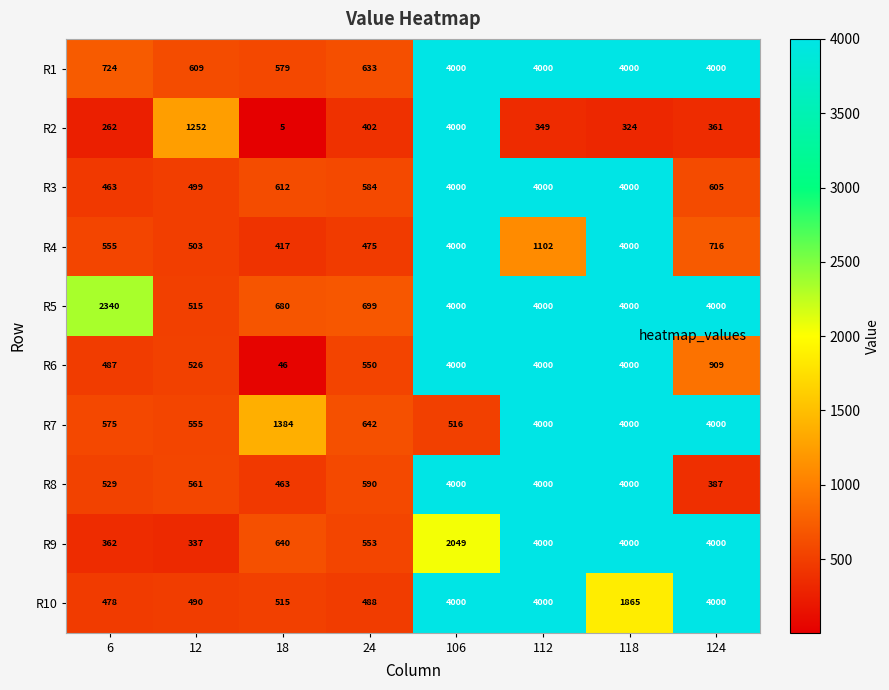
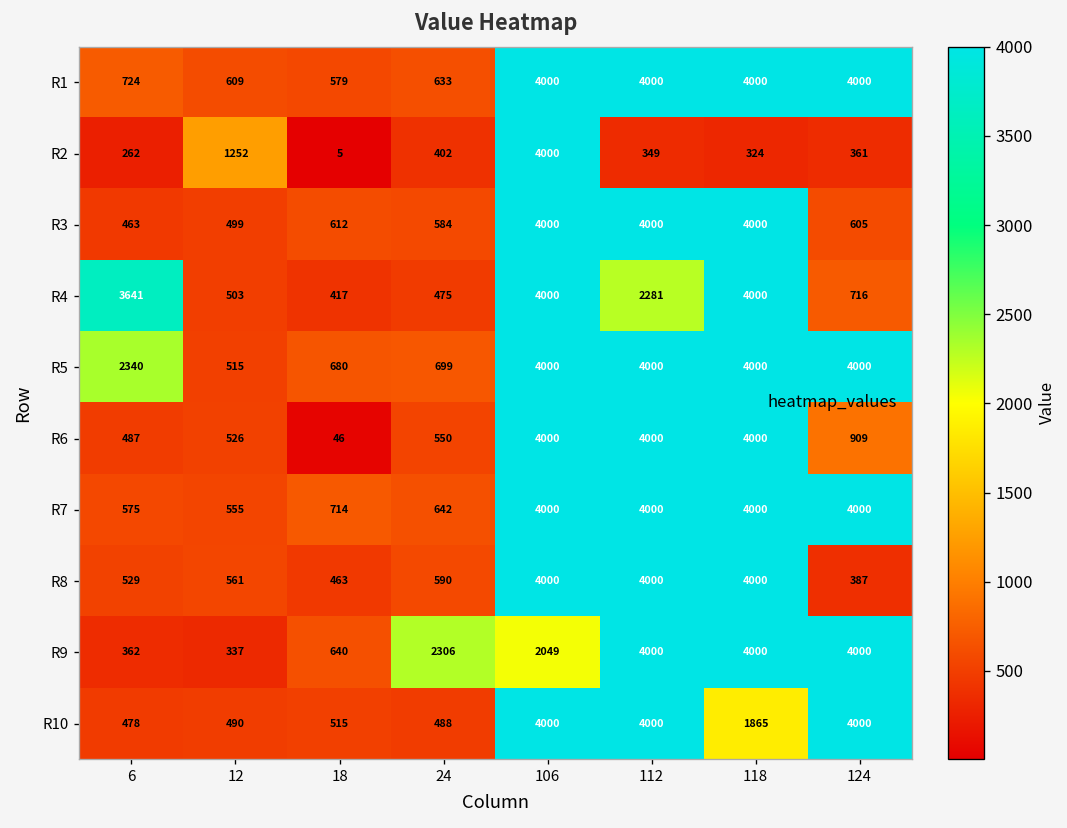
R4, 6: 555 -> 3641
R4, 112: 1102 -> 2281
R7, 18: 1384 -> 714
R7, 106: 516 -> 4000
R9, 24: 553 -> 2306
